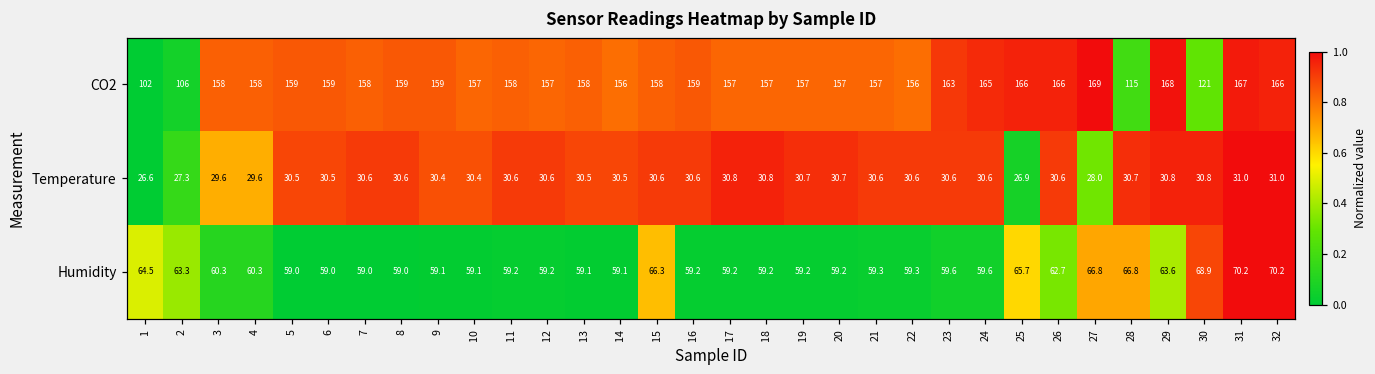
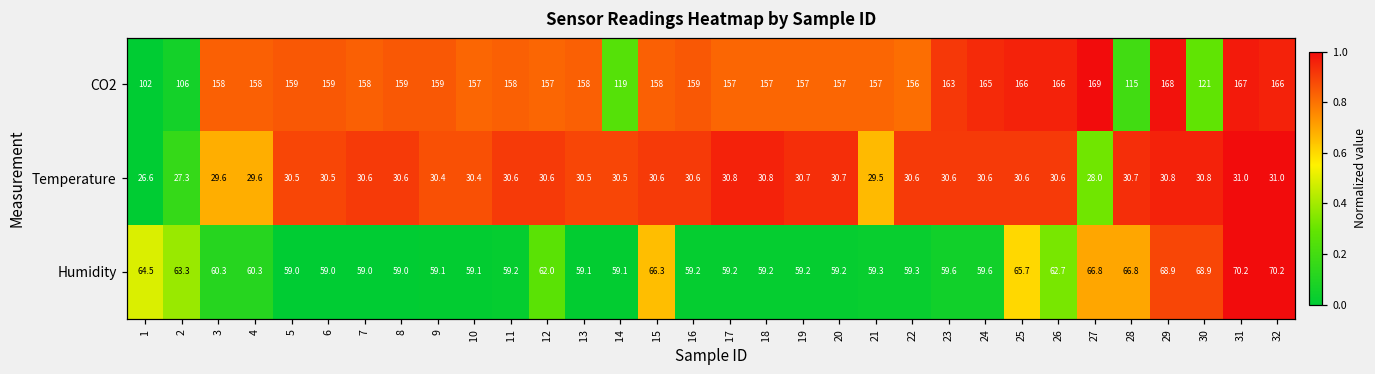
CO2, 14: 156 -> 119
Temperature, 21: 30.6 -> 29.5
Temperature, 25: 26.9 -> 30.6
Humidity, 12: 59.2 -> 62.0
Humidity, 29: 63.6 -> 68.9
